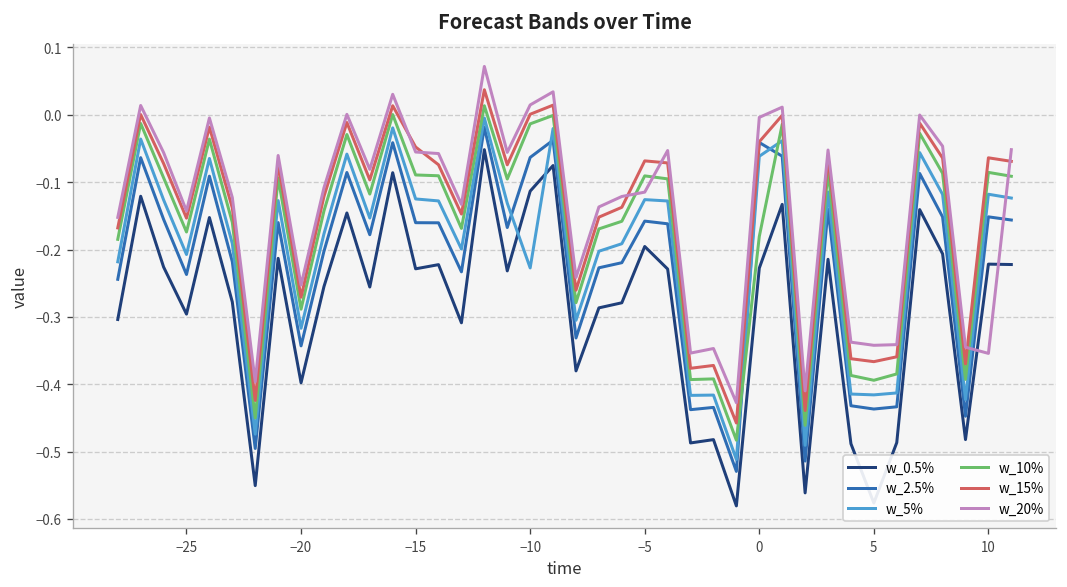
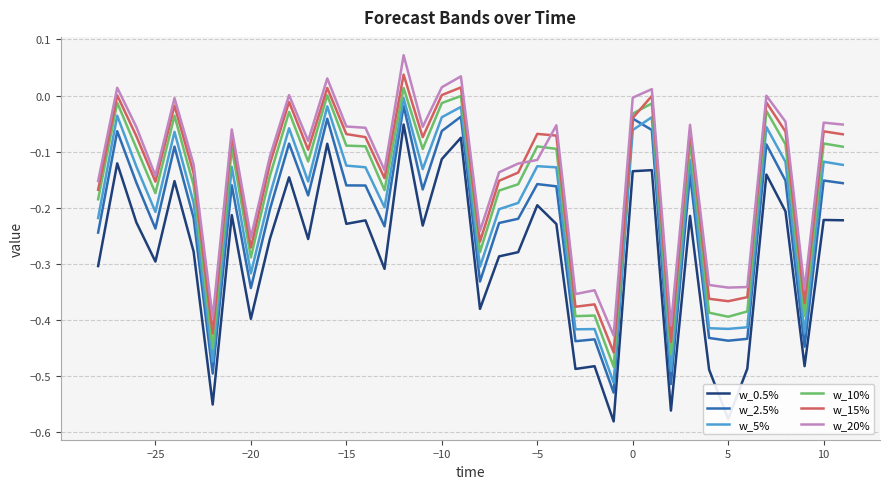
w_15%, −15: -0.05 -> -0.07
w_5%, −10: -0.23 -> -0.04
w_0.5%, 0: -0.23 -> -0.13
w_10%, 0: -0.18 -> -0.03
w_20%, 10: -0.35 -> -0.05
